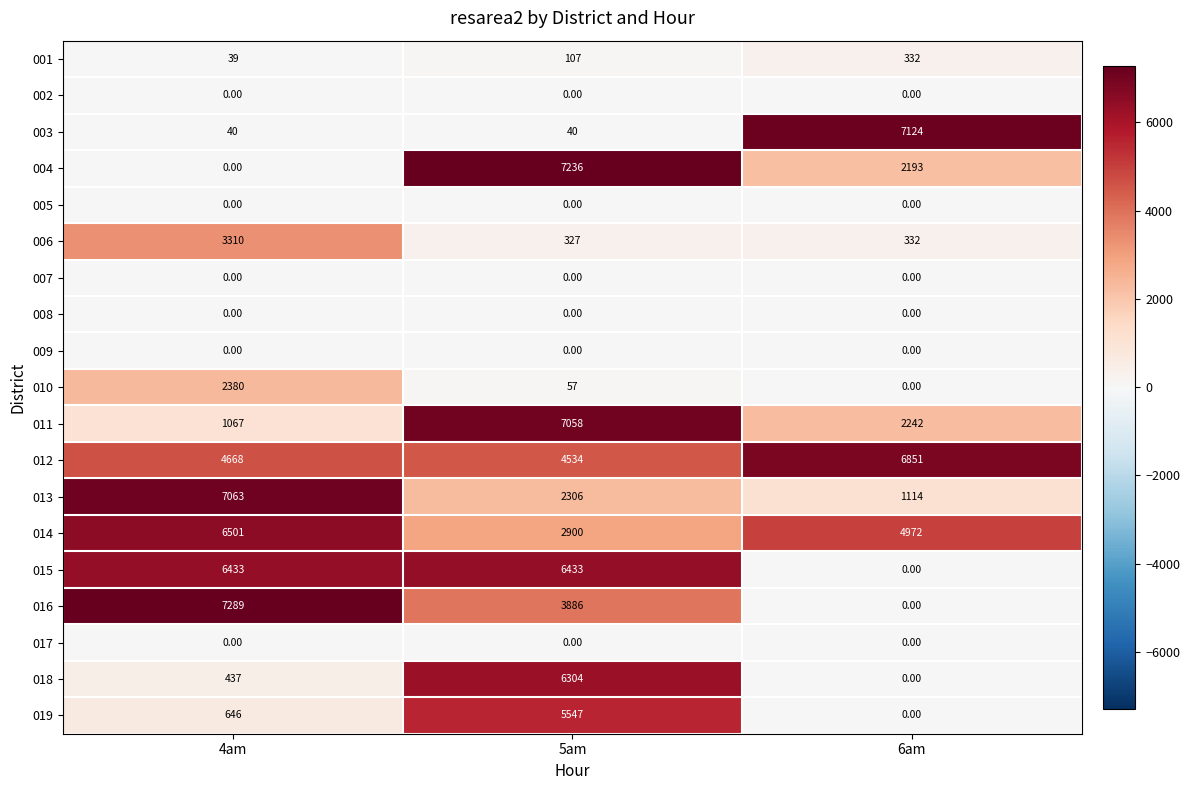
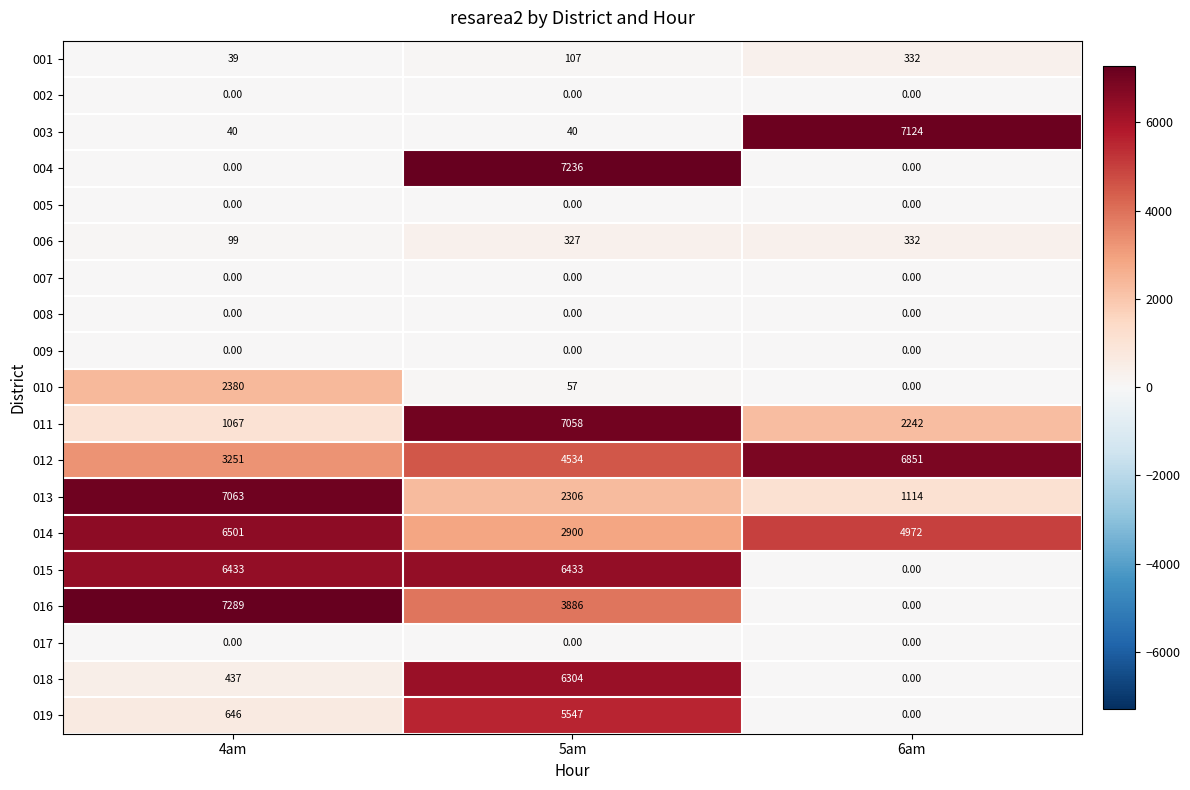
004, 6am: 2193 -> 0.00
006, 4am: 3310 -> 99
012, 4am: 4668 -> 3251
